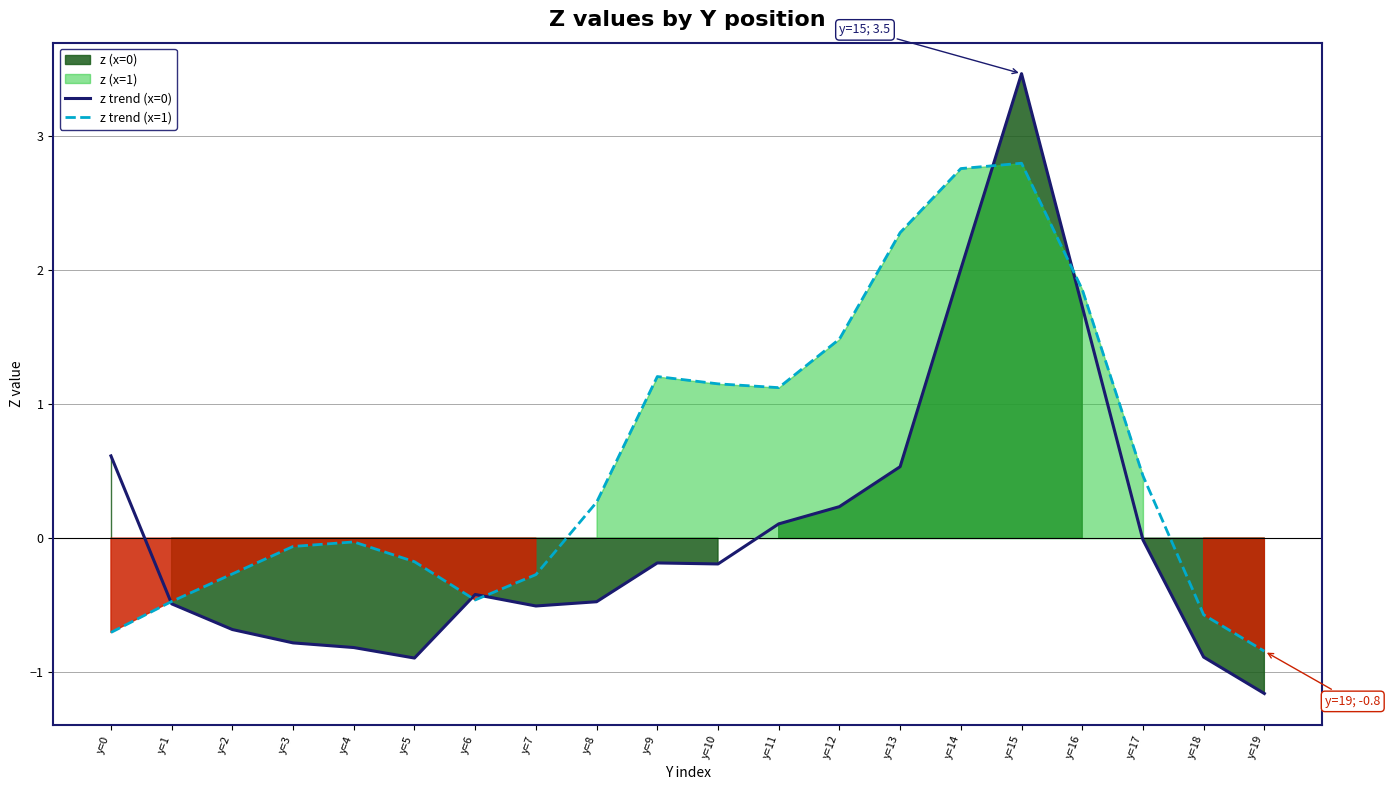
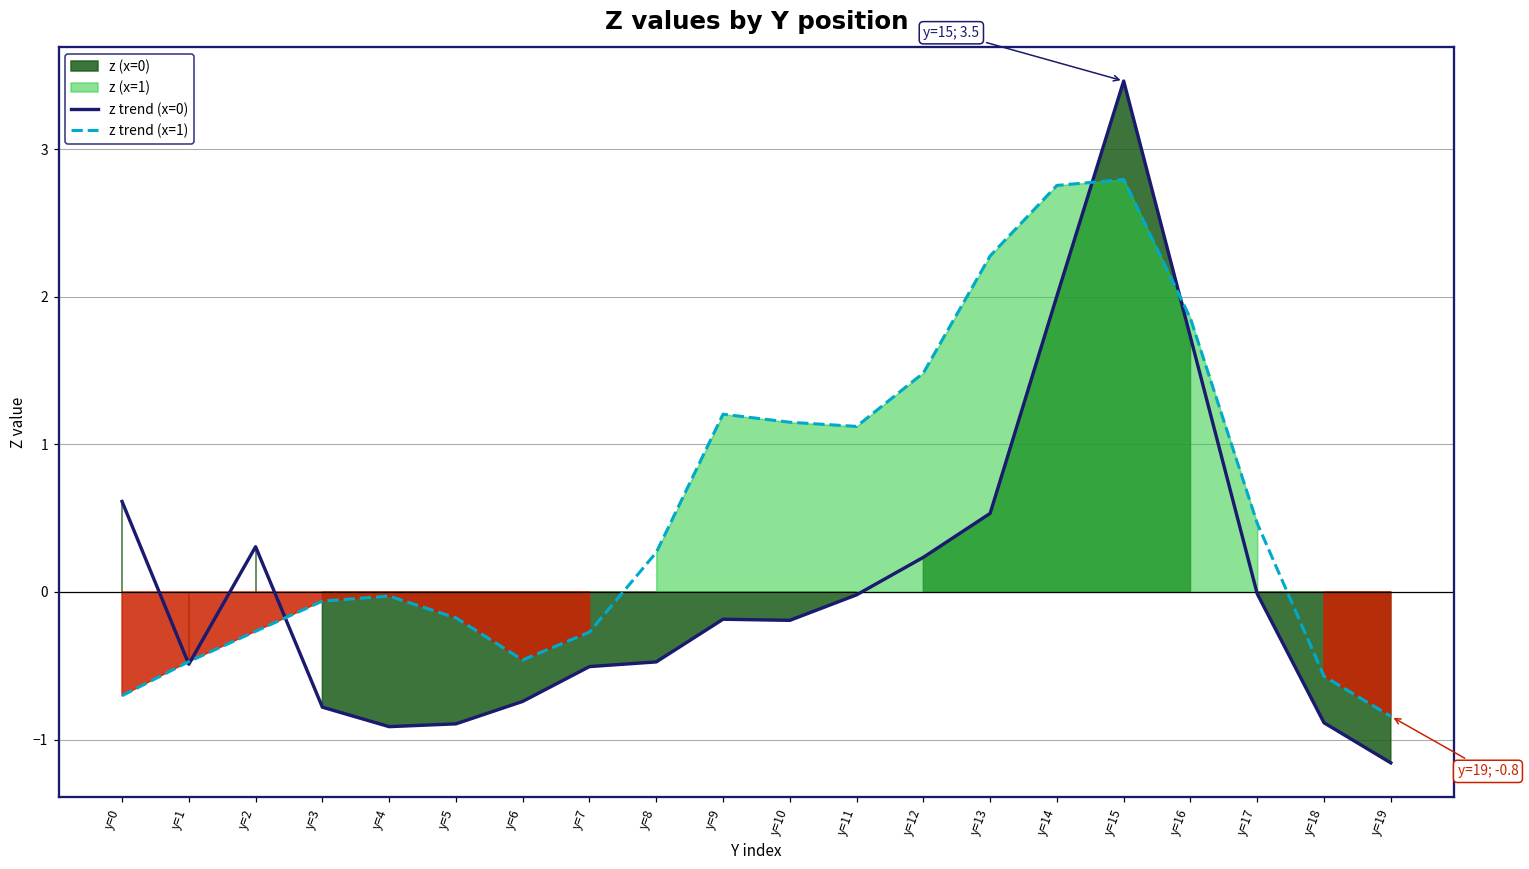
z trend (x=0), y=2: -0.68 -> 0.31
z trend (x=0), y=4: -0.82 -> -0.91
z trend (x=0), y=6: -0.42 -> -0.74
z trend (x=0), y=11: 0.11 -> -0.02
